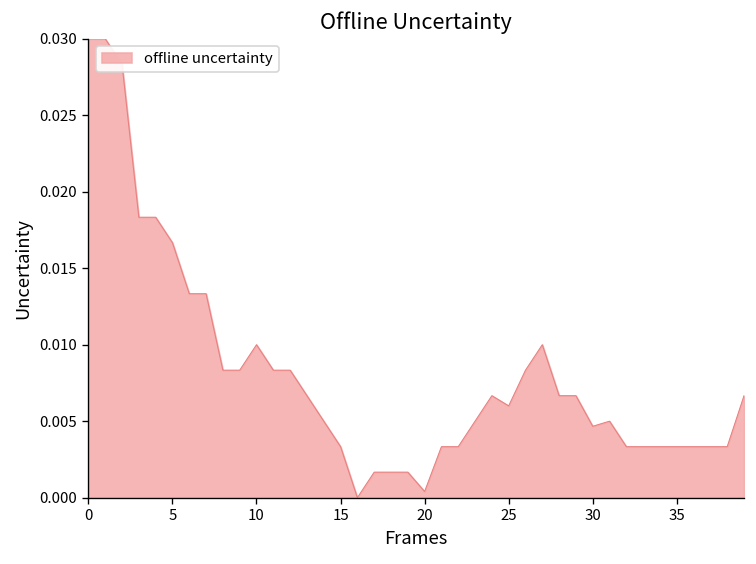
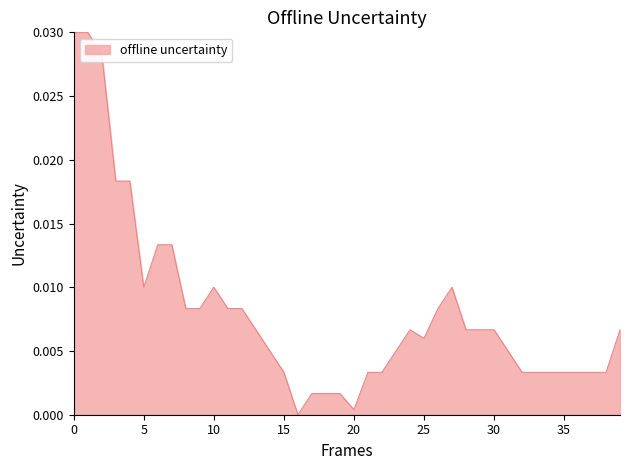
5: 0.0167 -> 0.0100
30: 0.0047 -> 0.0067
